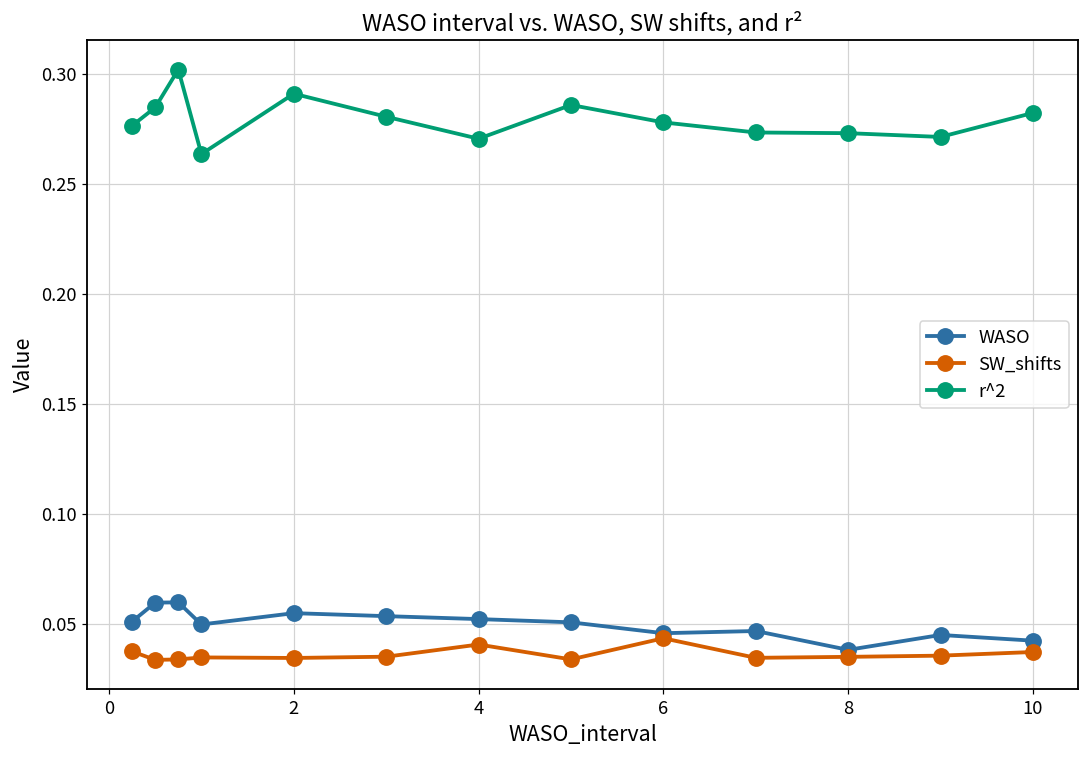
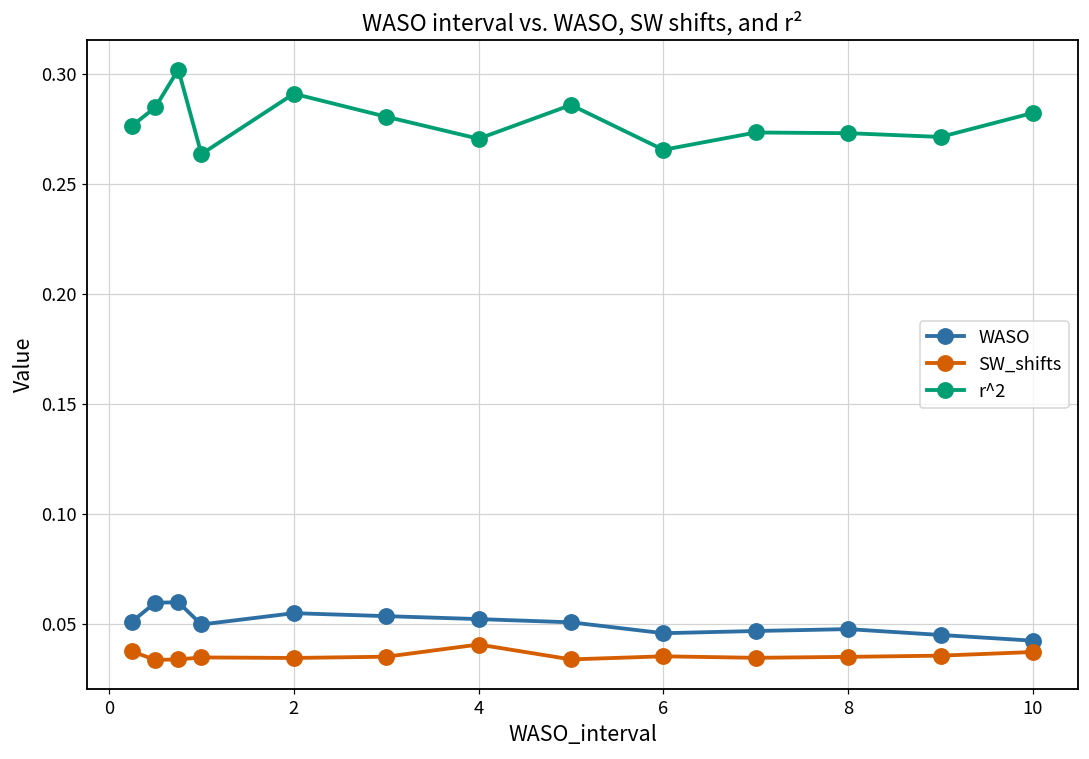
SW_shifts, 6: 0.044 -> 0.036
r^2, 6: 0.278 -> 0.266
WASO, 8: 0.038 -> 0.048
